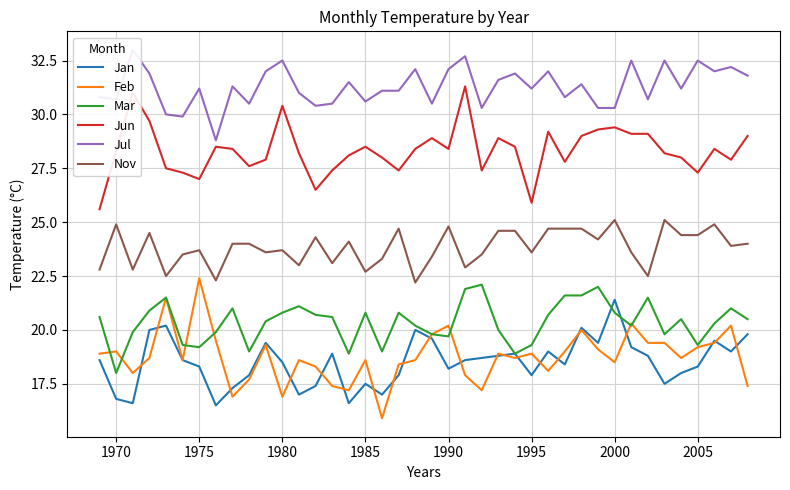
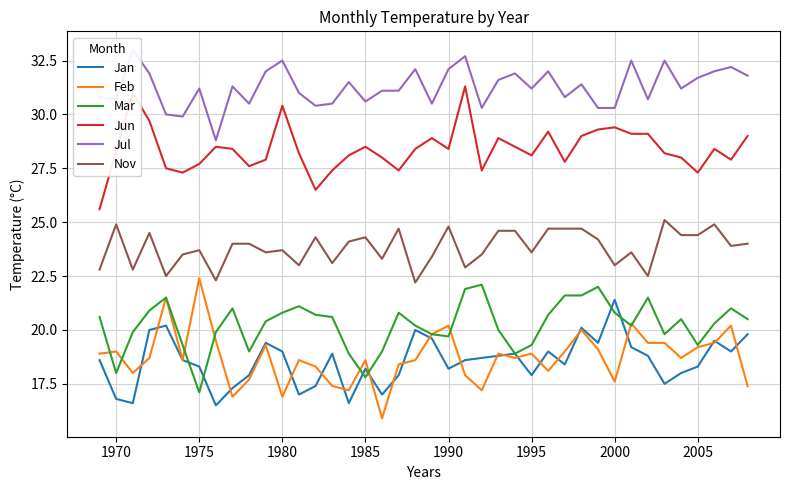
Mar, 1975: 19.2 -> 17.1
Jun, 1975: 27.0 -> 27.7
Jan, 1980: 18.5 -> 19.0
Jan, 1985: 17.5 -> 18.2
Mar, 1985: 20.8 -> 17.8
Nov, 1985: 22.7 -> 24.3
Jun, 1995: 25.9 -> 28.1
Feb, 2000: 18.5 -> 17.6
Nov, 2000: 25.1 -> 23.0
Jul, 2005: 32.5 -> 31.7
